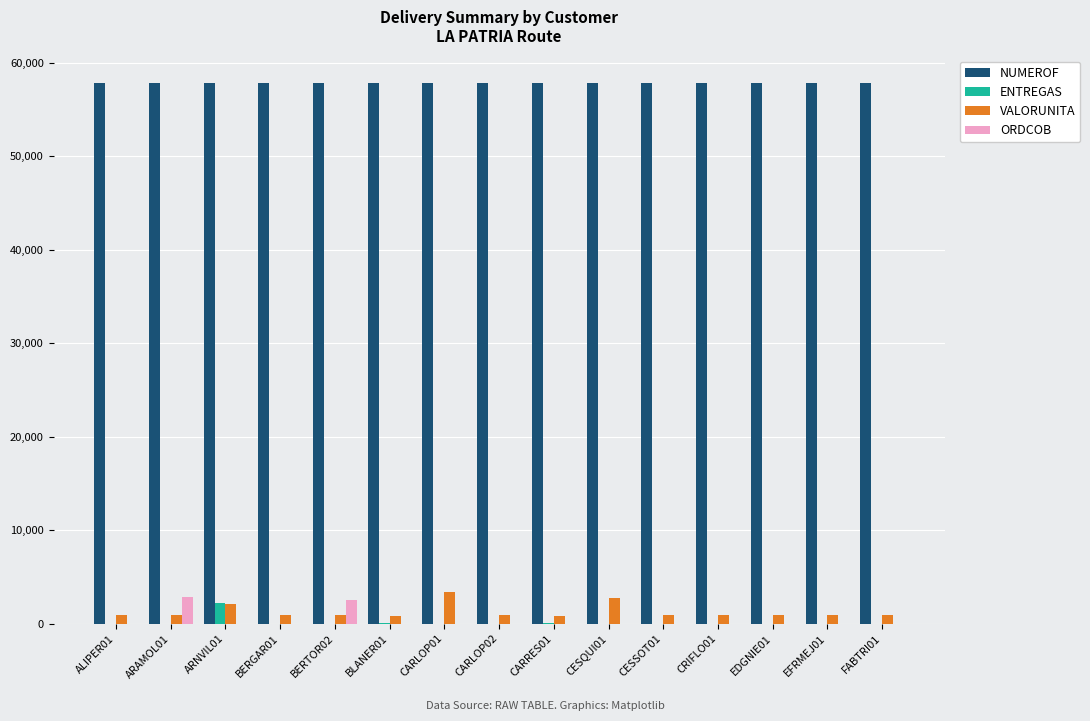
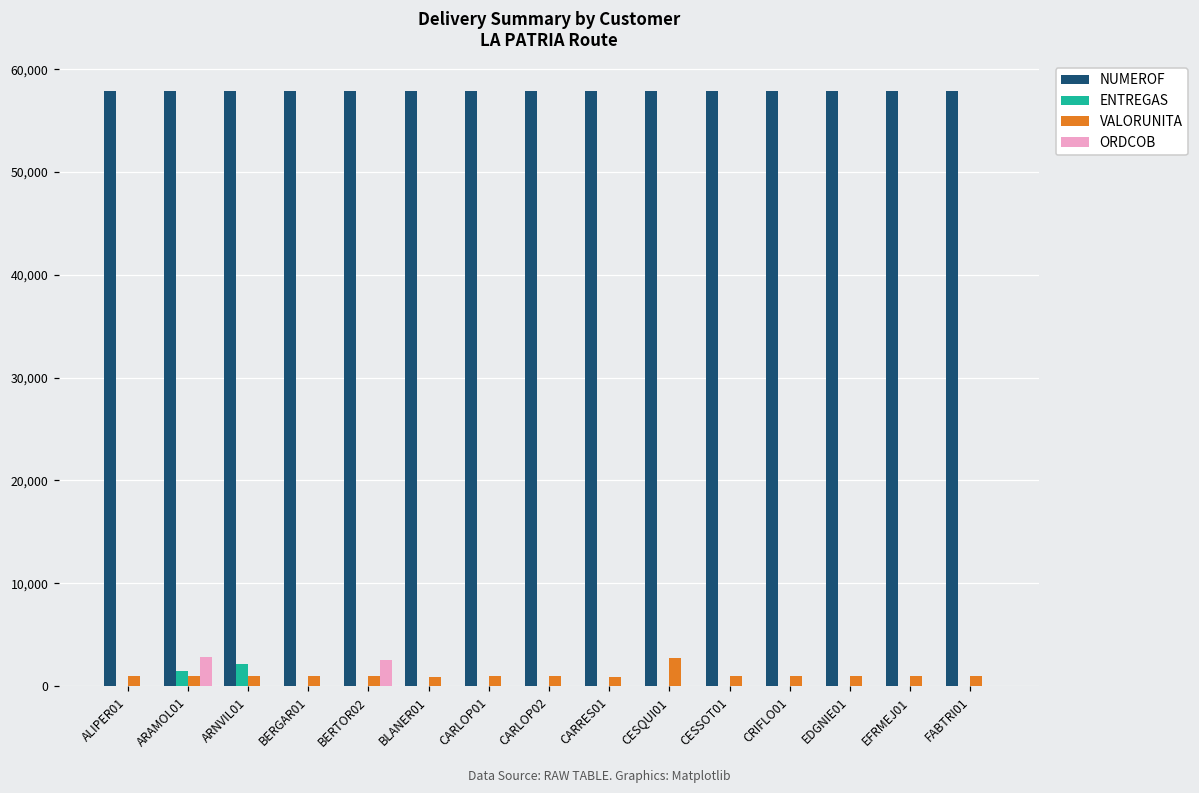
ENTREGAS, ARAMOL01: 0 -> 1,000
VALORUNITA, ARNVIL01: 2,000 -> 1,000
VALORUNITA, CARLOP01: 3,000 -> 1,000
